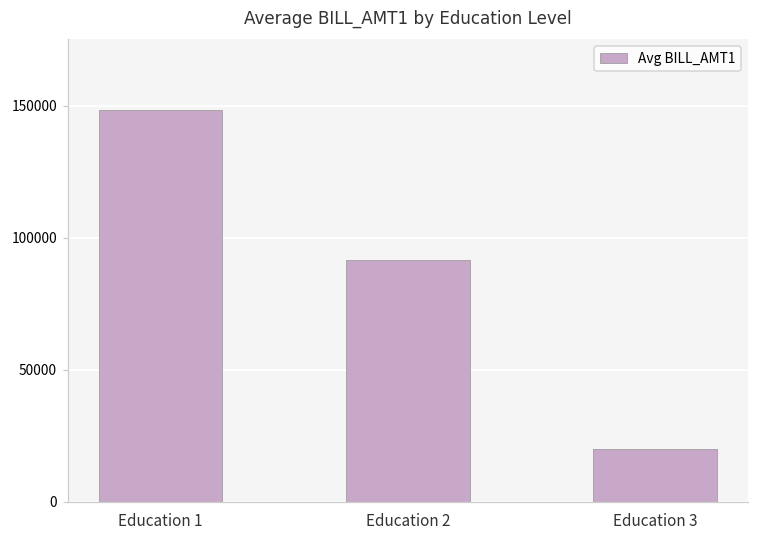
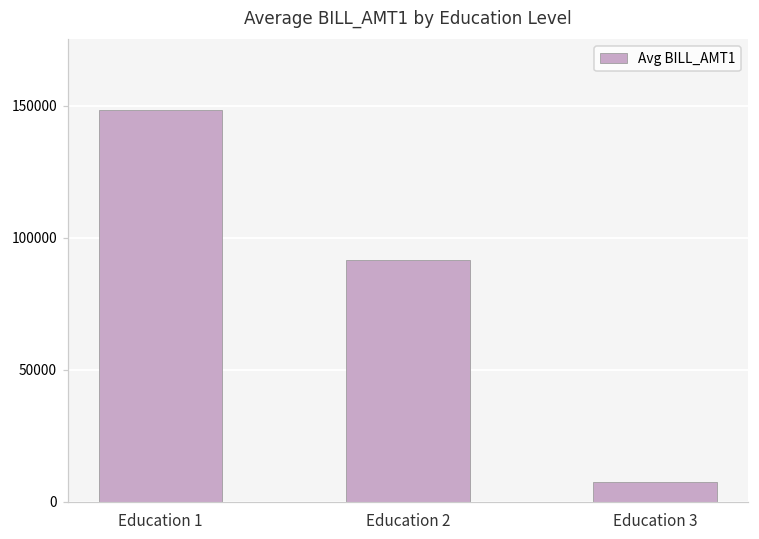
Education 3: 20000 -> 7000
